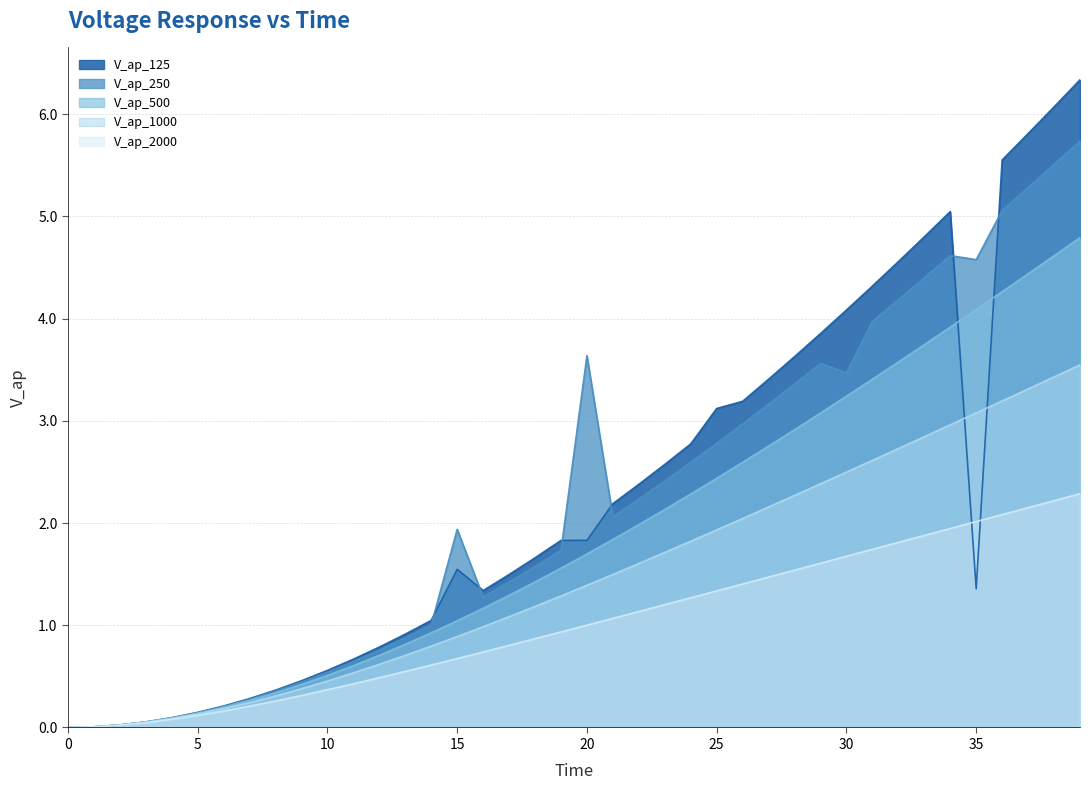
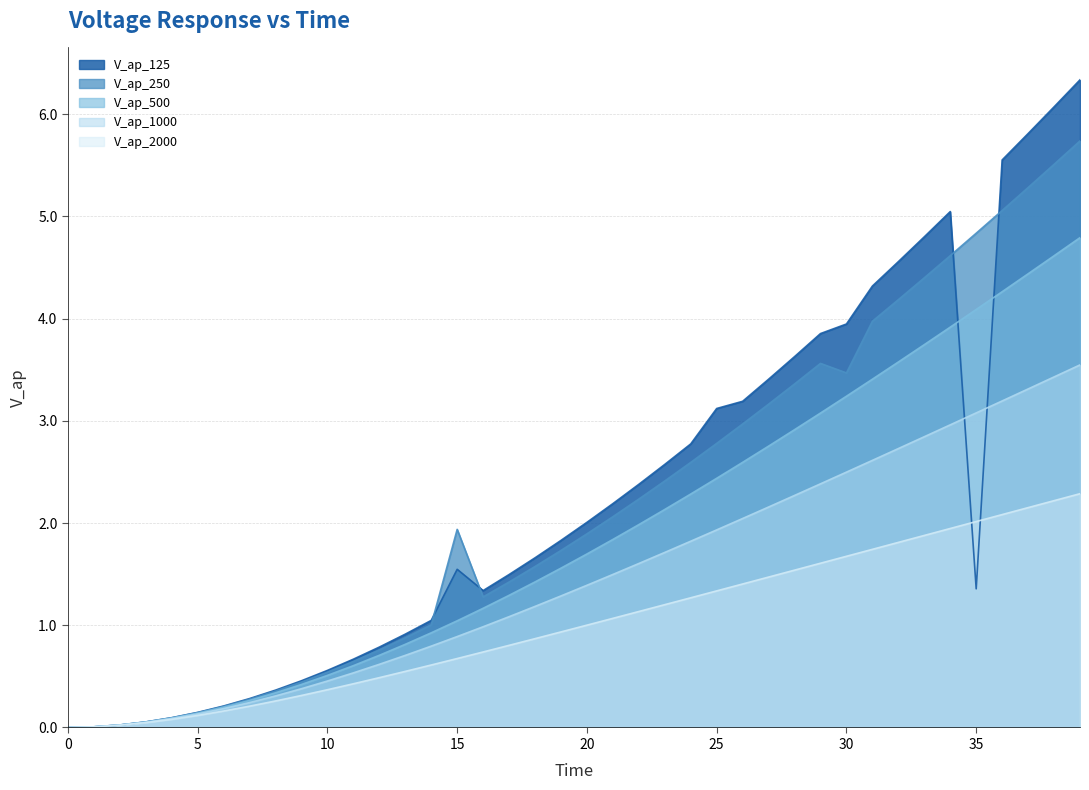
V_ap_125, 20: 1.83 -> 2.01
V_ap_250, 20: 3.64 -> 1.89
V_ap_125, 30: 4.08 -> 3.95
V_ap_250, 35: 4.58 -> 4.84
